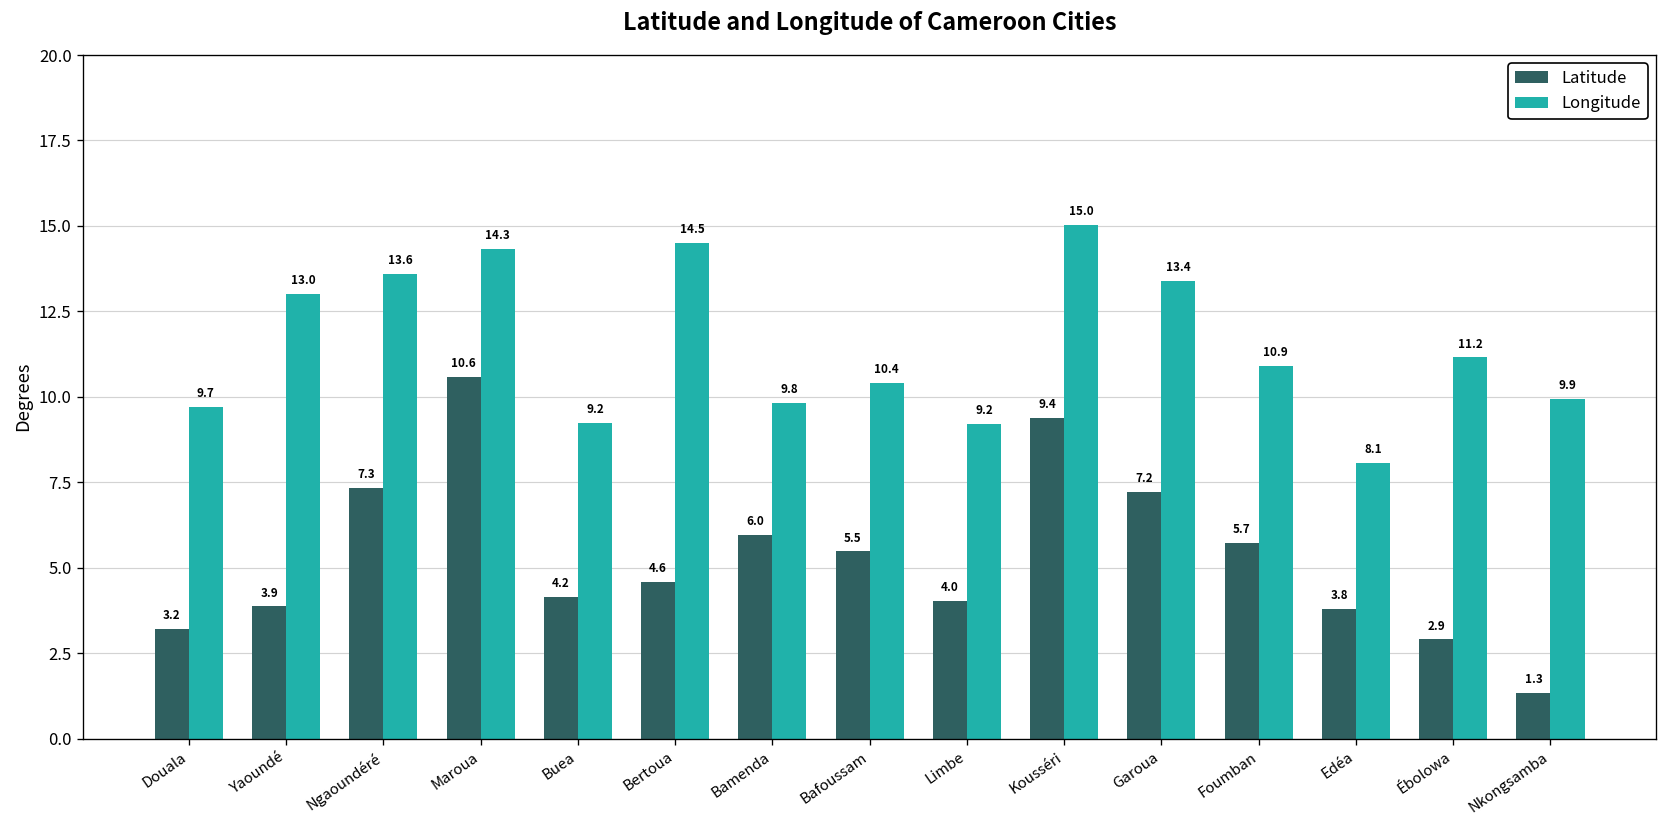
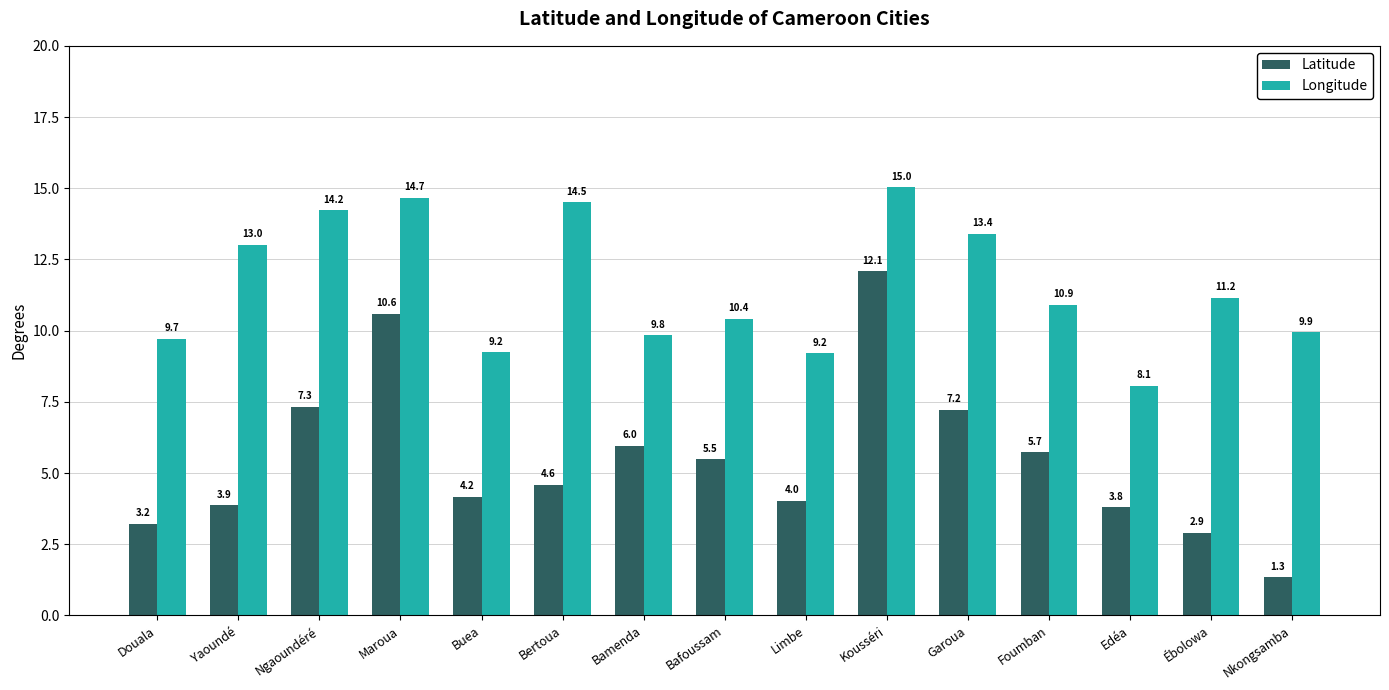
Longitude, Ngaoundéré: 13.6 -> 14.2
Longitude, Maroua: 14.3 -> 14.7
Latitude, Kousséri: 9.4 -> 12.1
